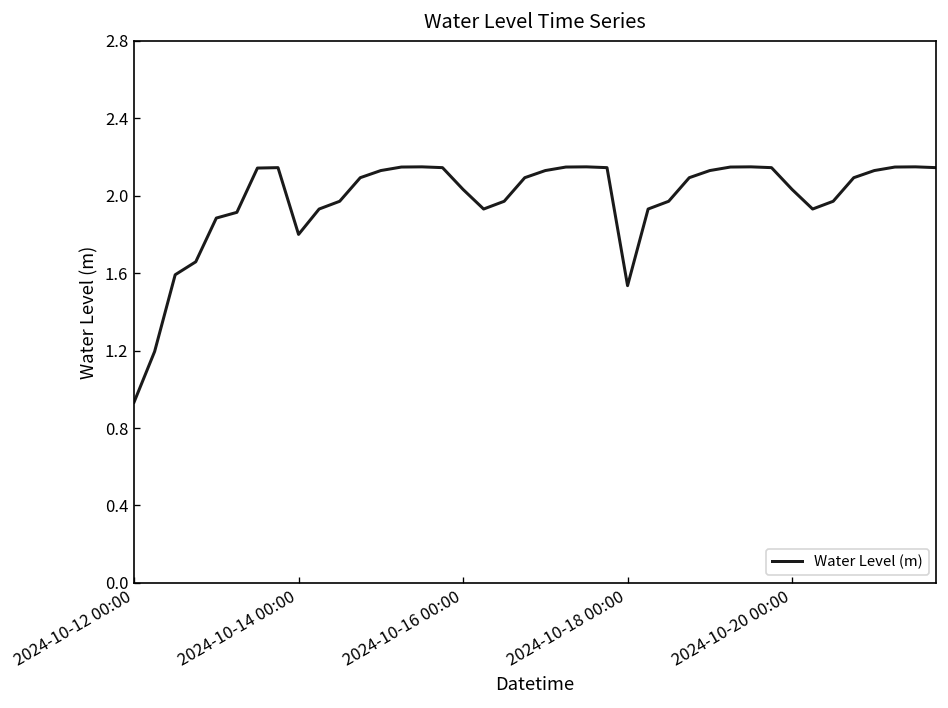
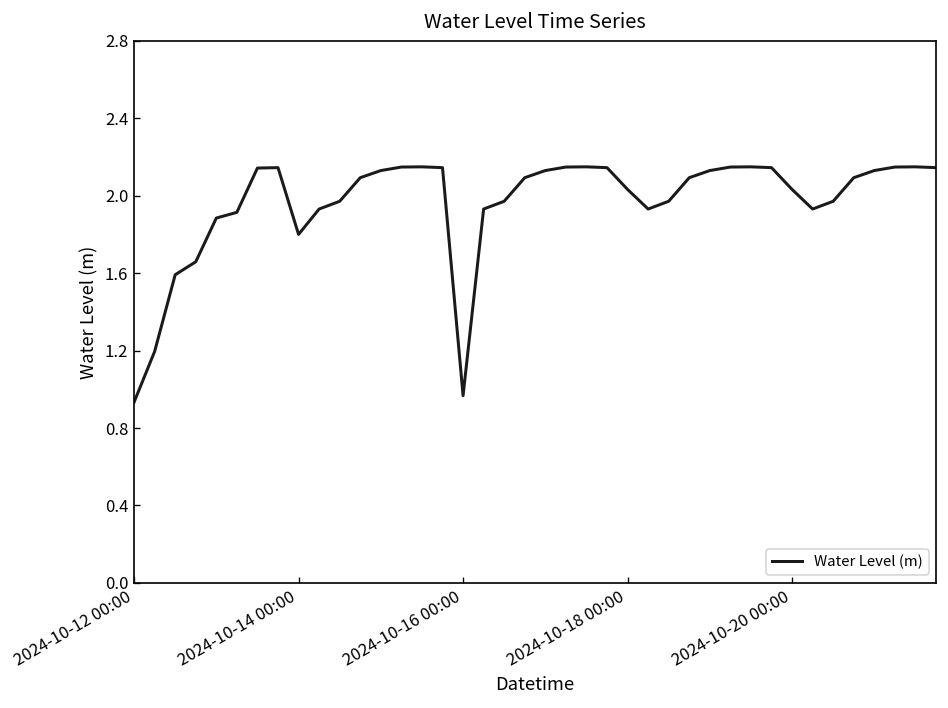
2024-10-16 00:00: 2.03 -> 0.97
2024-10-18 00:00: 1.54 -> 2.03
